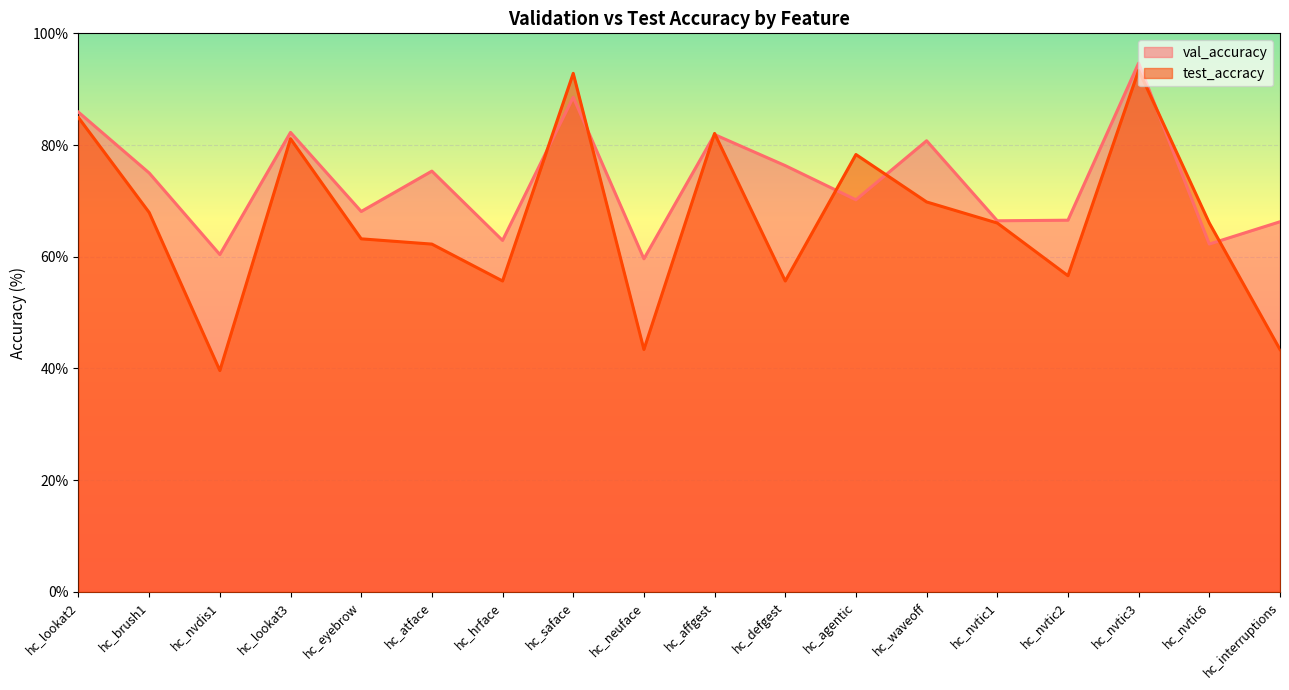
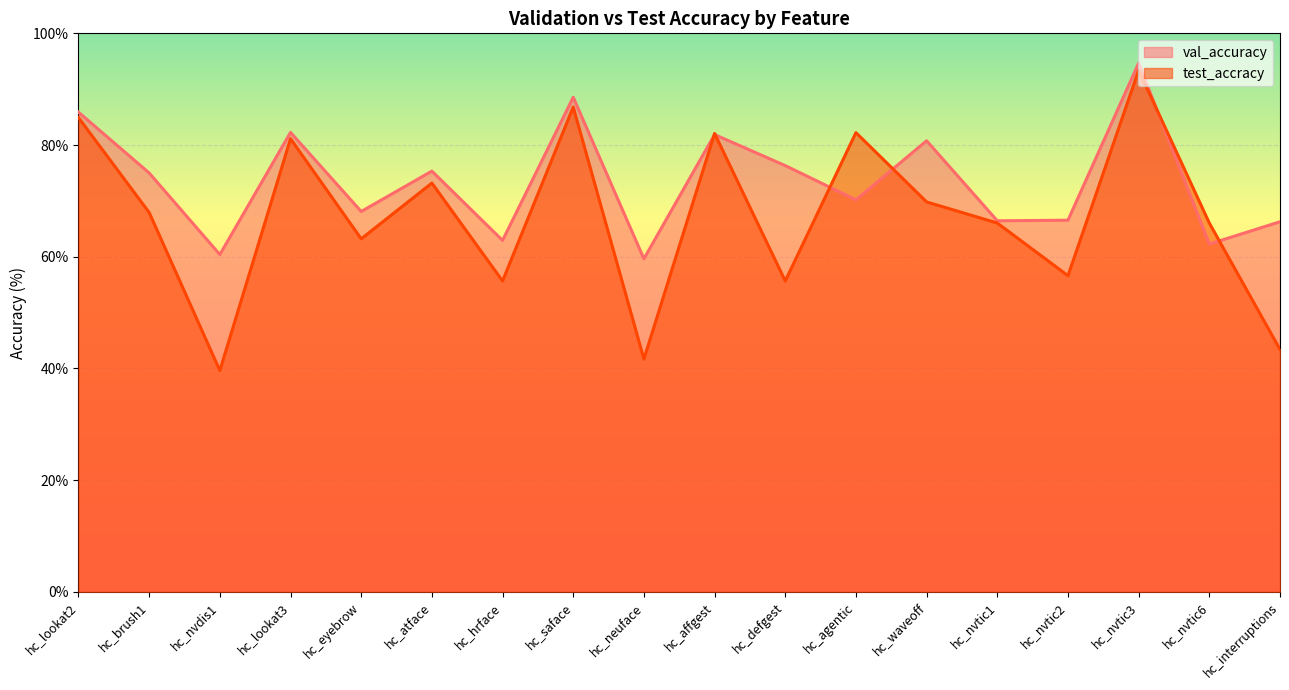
test_accracy, hc_atface: 62% -> 73%
test_accracy, hc_saface: 93% -> 87%
test_accracy, hc_neuface: 43% -> 42%
test_accracy, hc_agentic: 78% -> 82%
